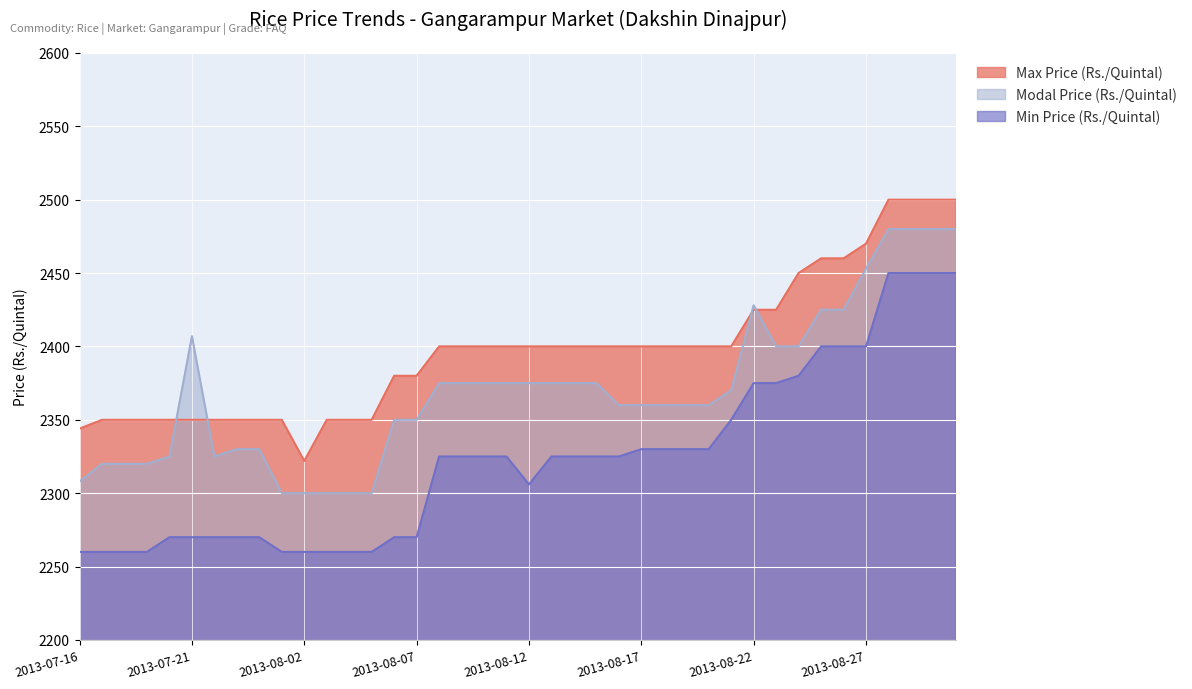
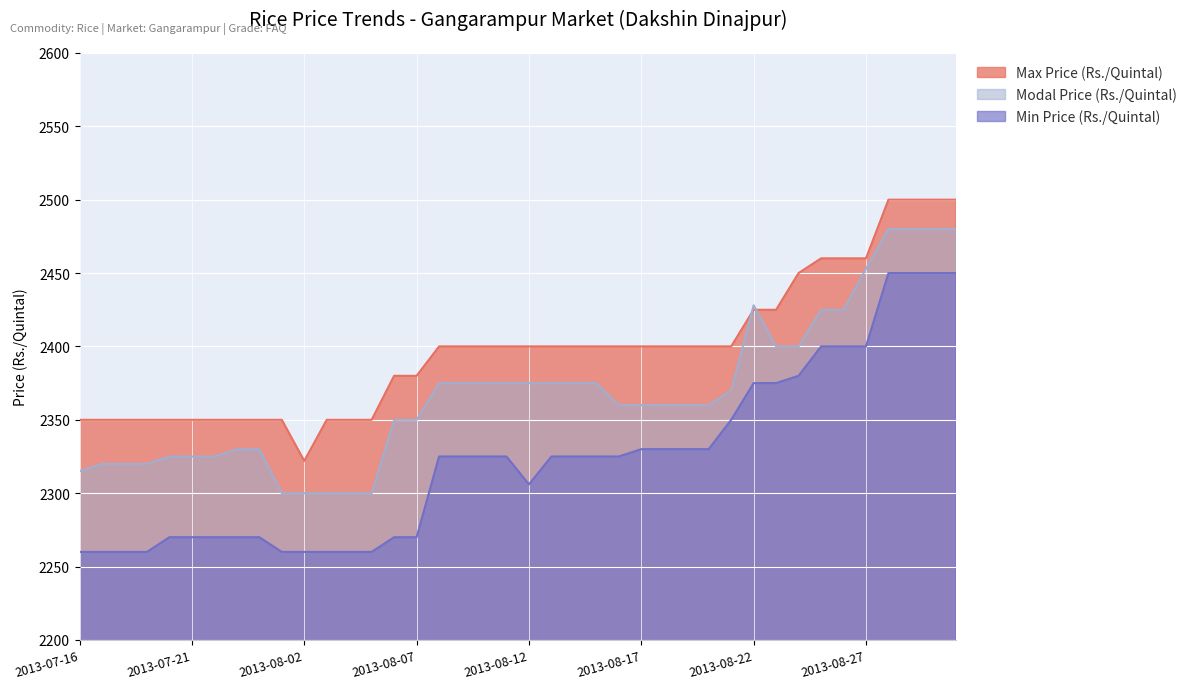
Max Price (Rs./Quintal), 2013-07-16: 2344 -> 2350
Modal Price (Rs./Quintal), 2013-07-16: 2308 -> 2315
Modal Price (Rs./Quintal), 2013-07-21: 2407 -> 2325
Max Price (Rs./Quintal), 2013-08-27: 2470 -> 2460
